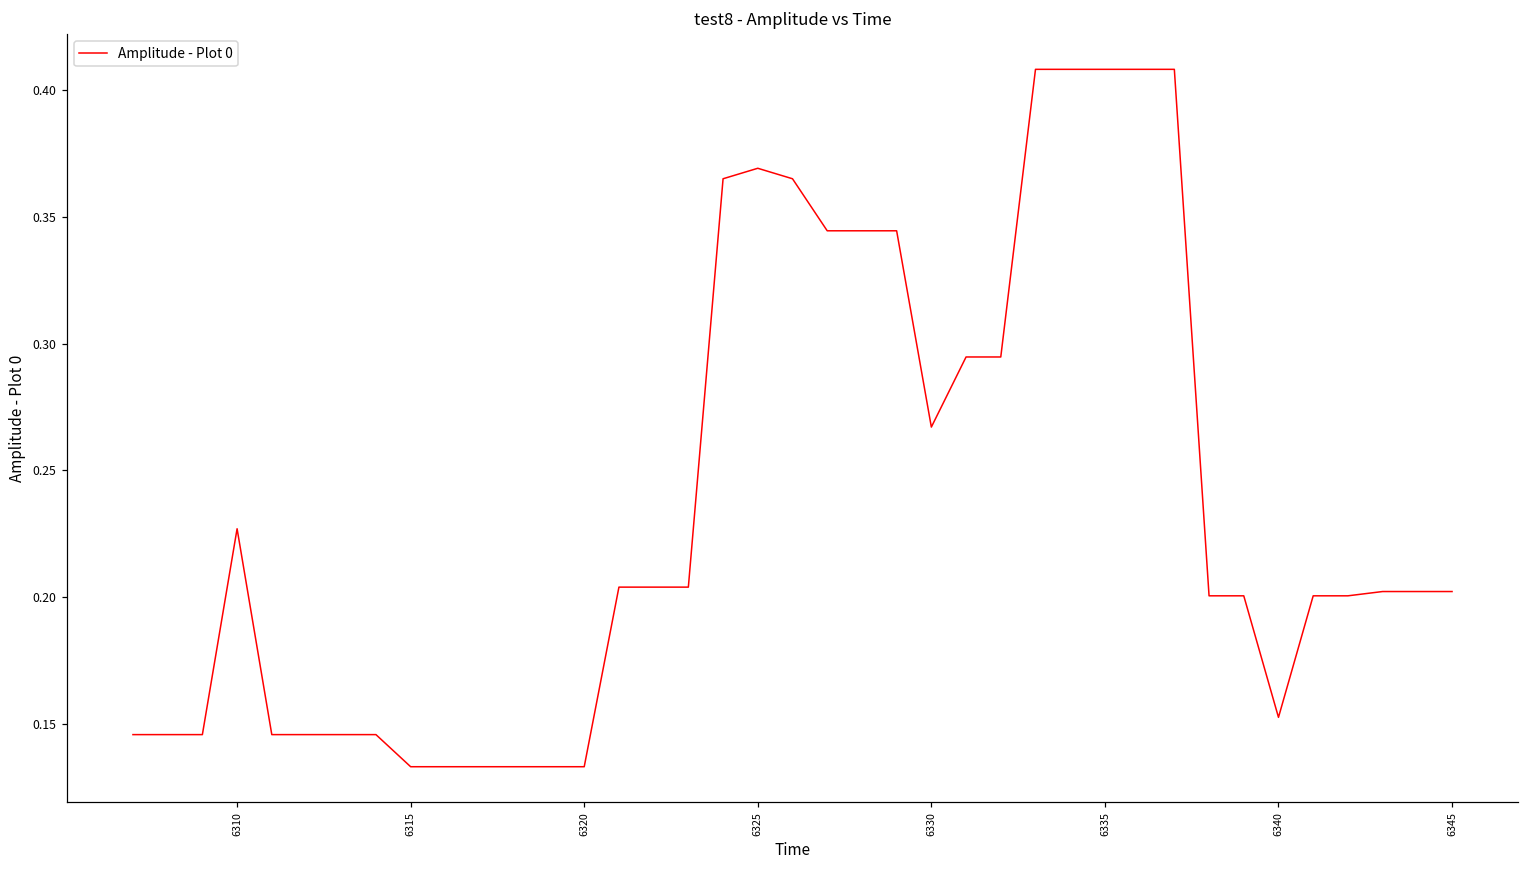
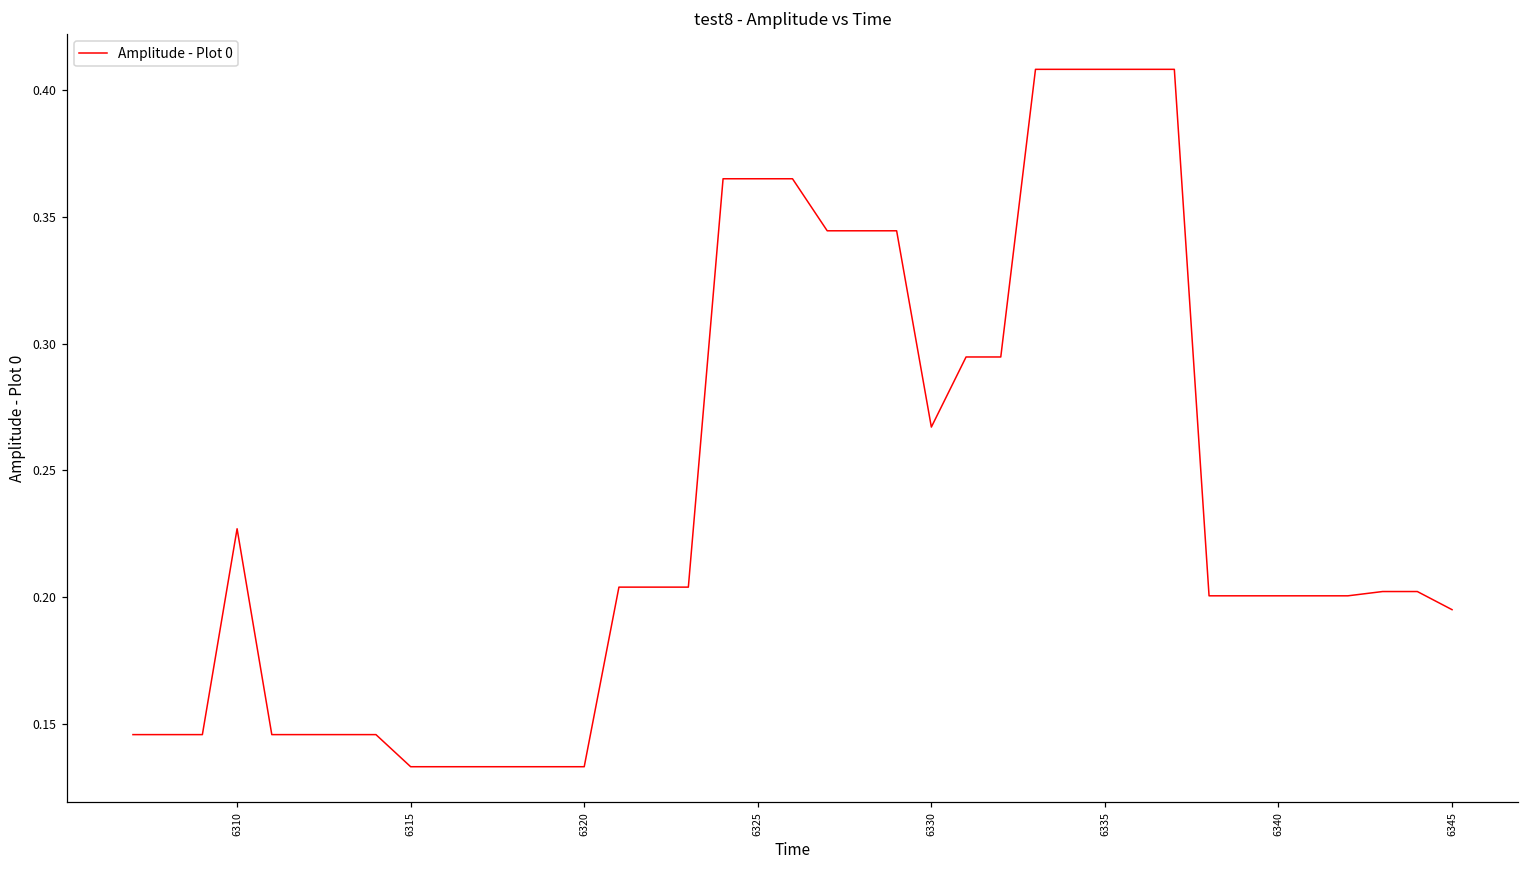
6325: 0.369 -> 0.365
6340: 0.152 -> 0.200
6345: 0.202 -> 0.195
